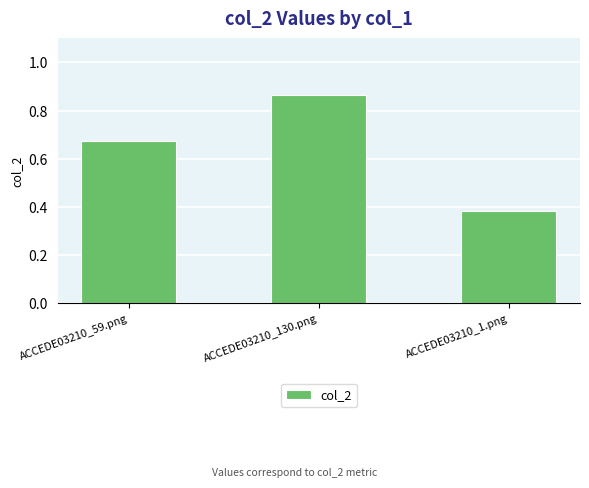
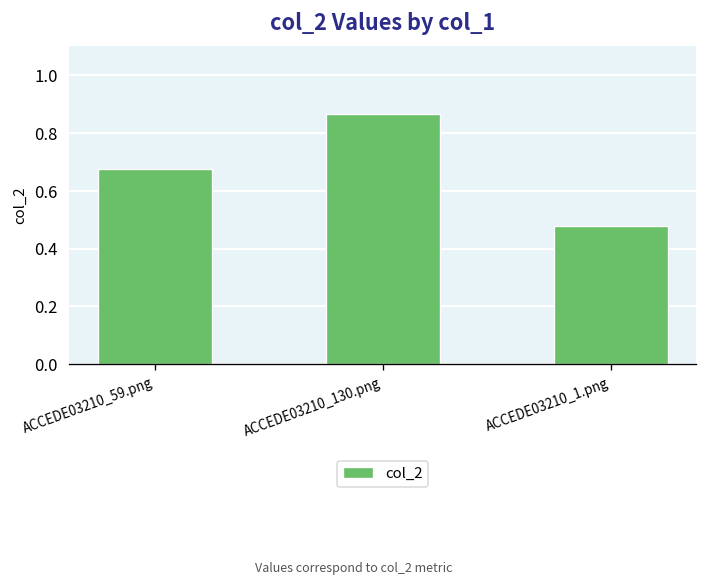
ACCEDE03210_1.png: 0.38 -> 0.48
